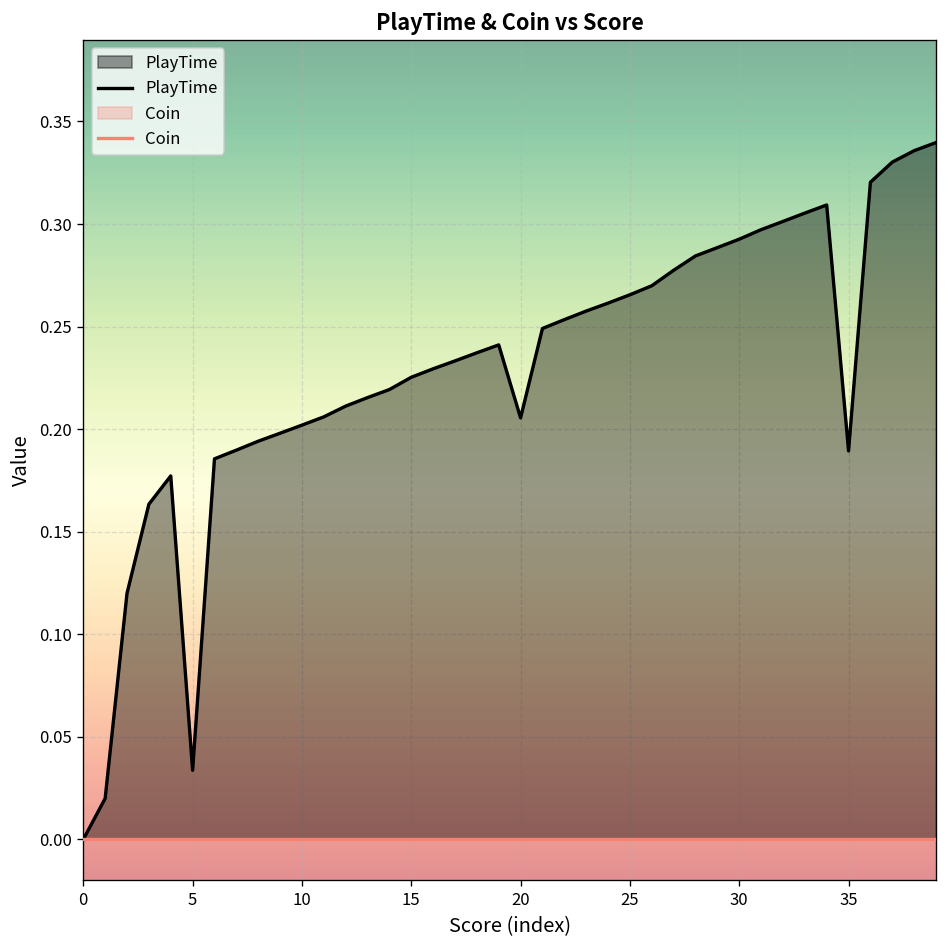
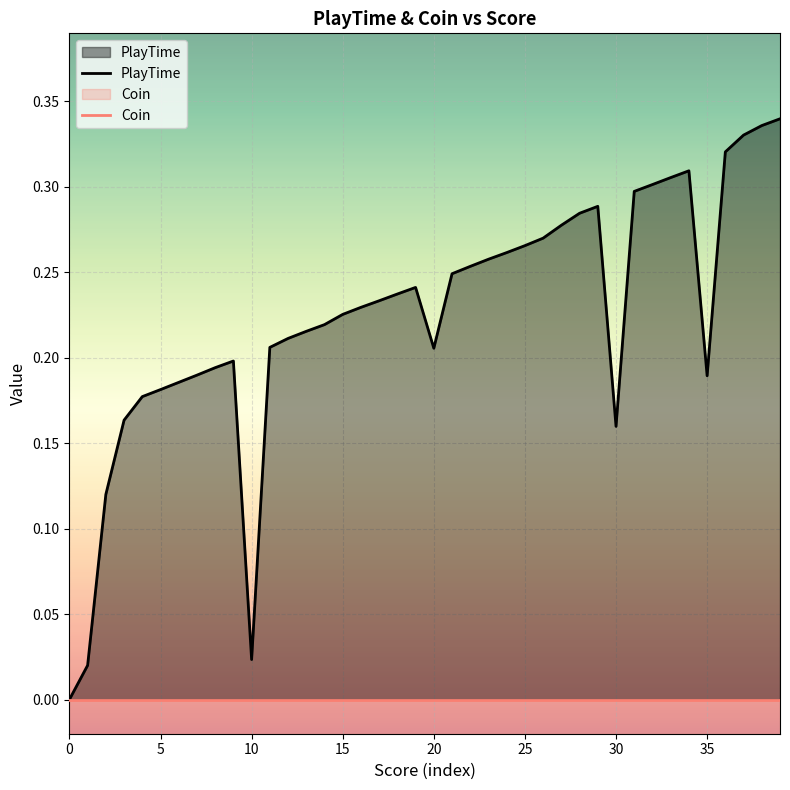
PlayTime, 5: 0.034 -> 0.181
PlayTime, 10: 0.202 -> 0.023
PlayTime, 30: 0.293 -> 0.160
